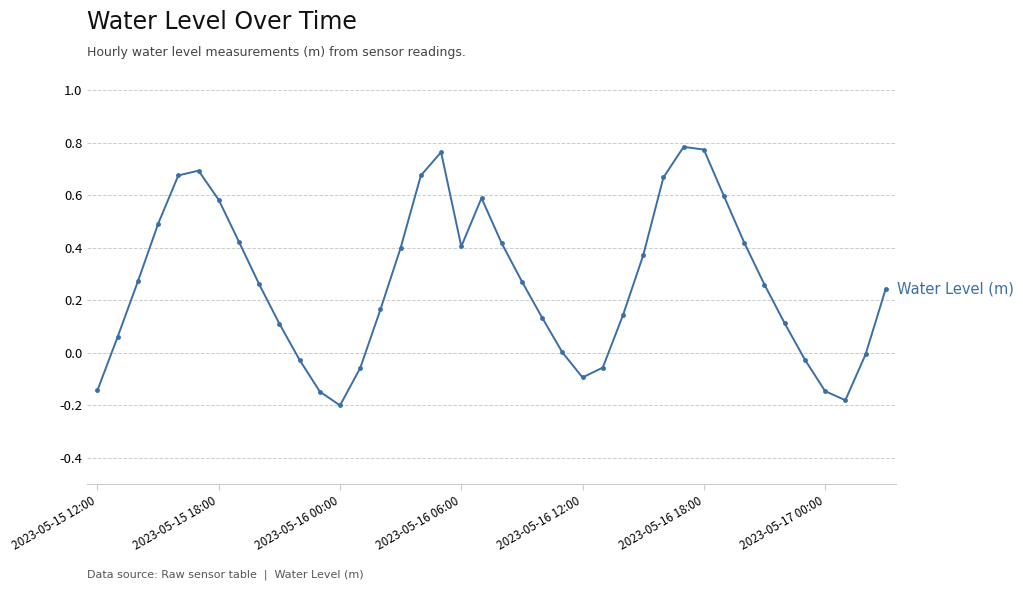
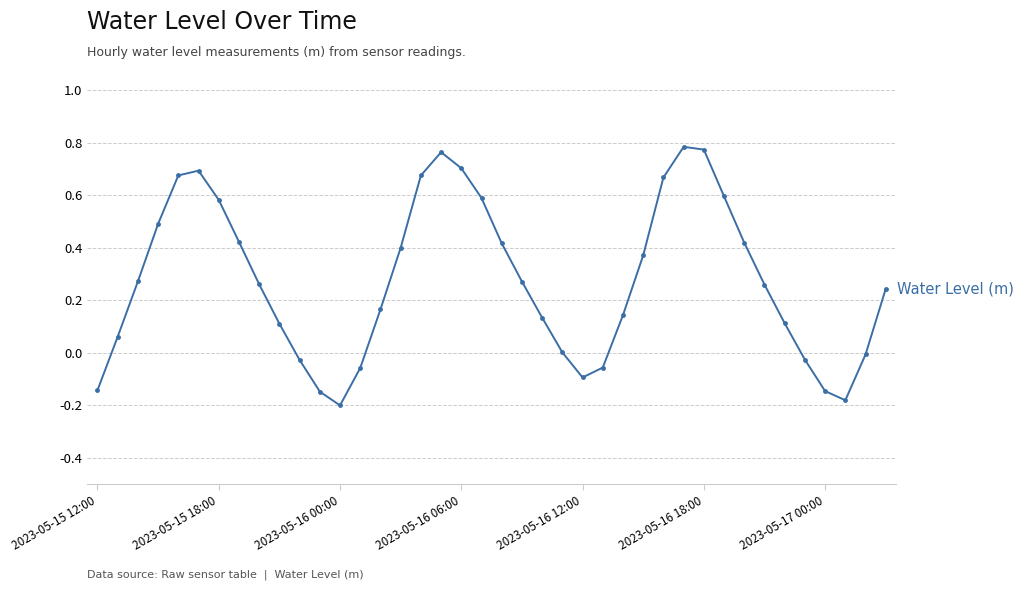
2023-05-16 06:00: 0.40 -> 0.70
